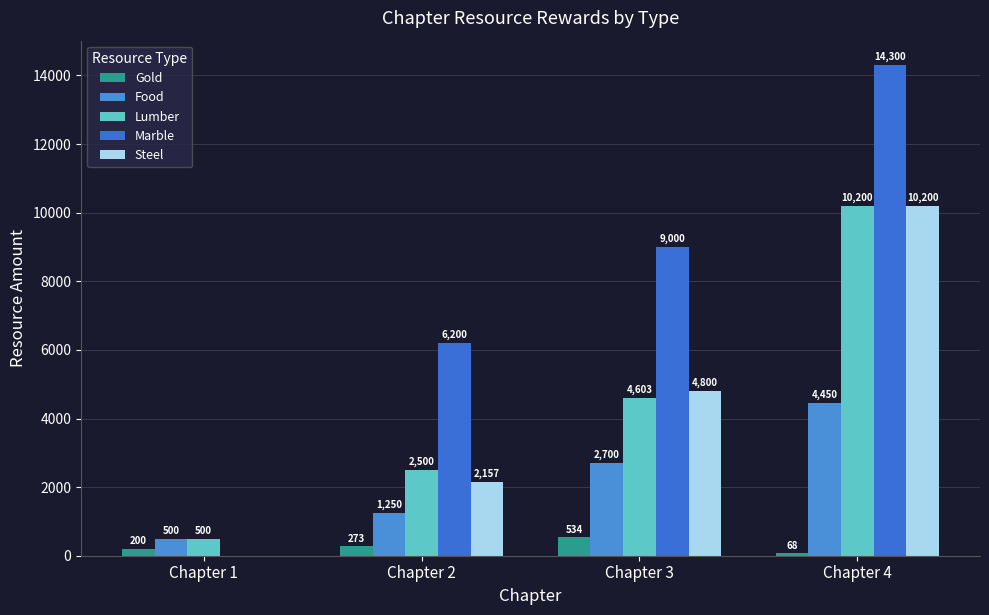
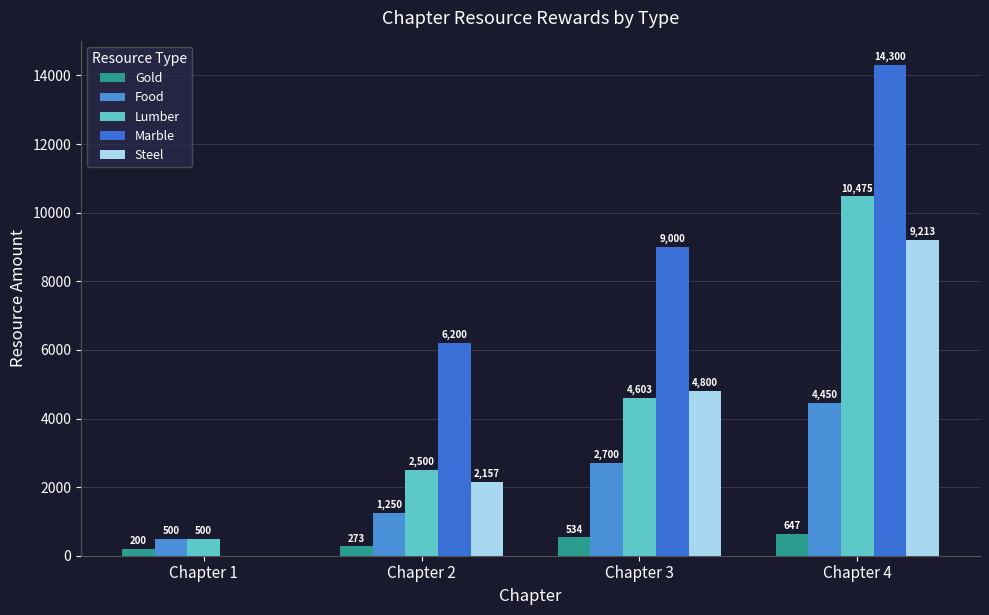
Gold, Chapter 4: 68 -> 647
Lumber, Chapter 4: 10,200 -> 10,475
Steel, Chapter 4: 10,200 -> 9,213
